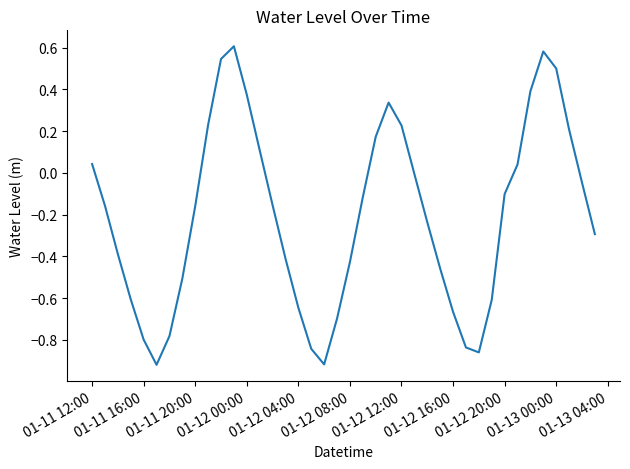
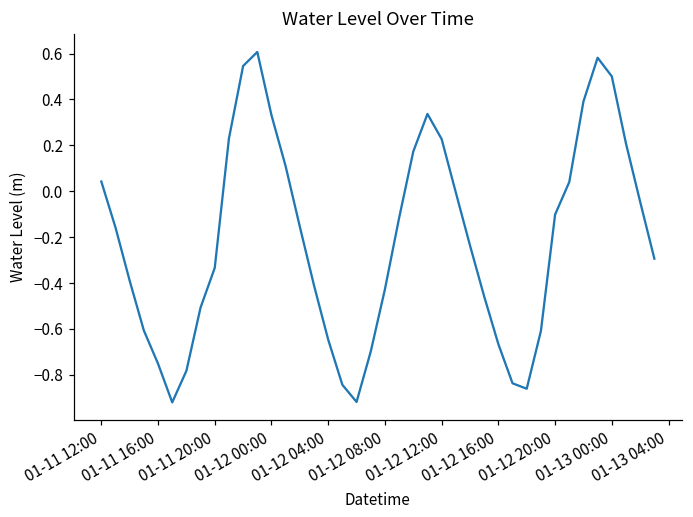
01-11 16:00: -0.80 -> -0.75
01-11 20:00: -0.16 -> -0.33
01-12 00:00: 0.37 -> 0.33
